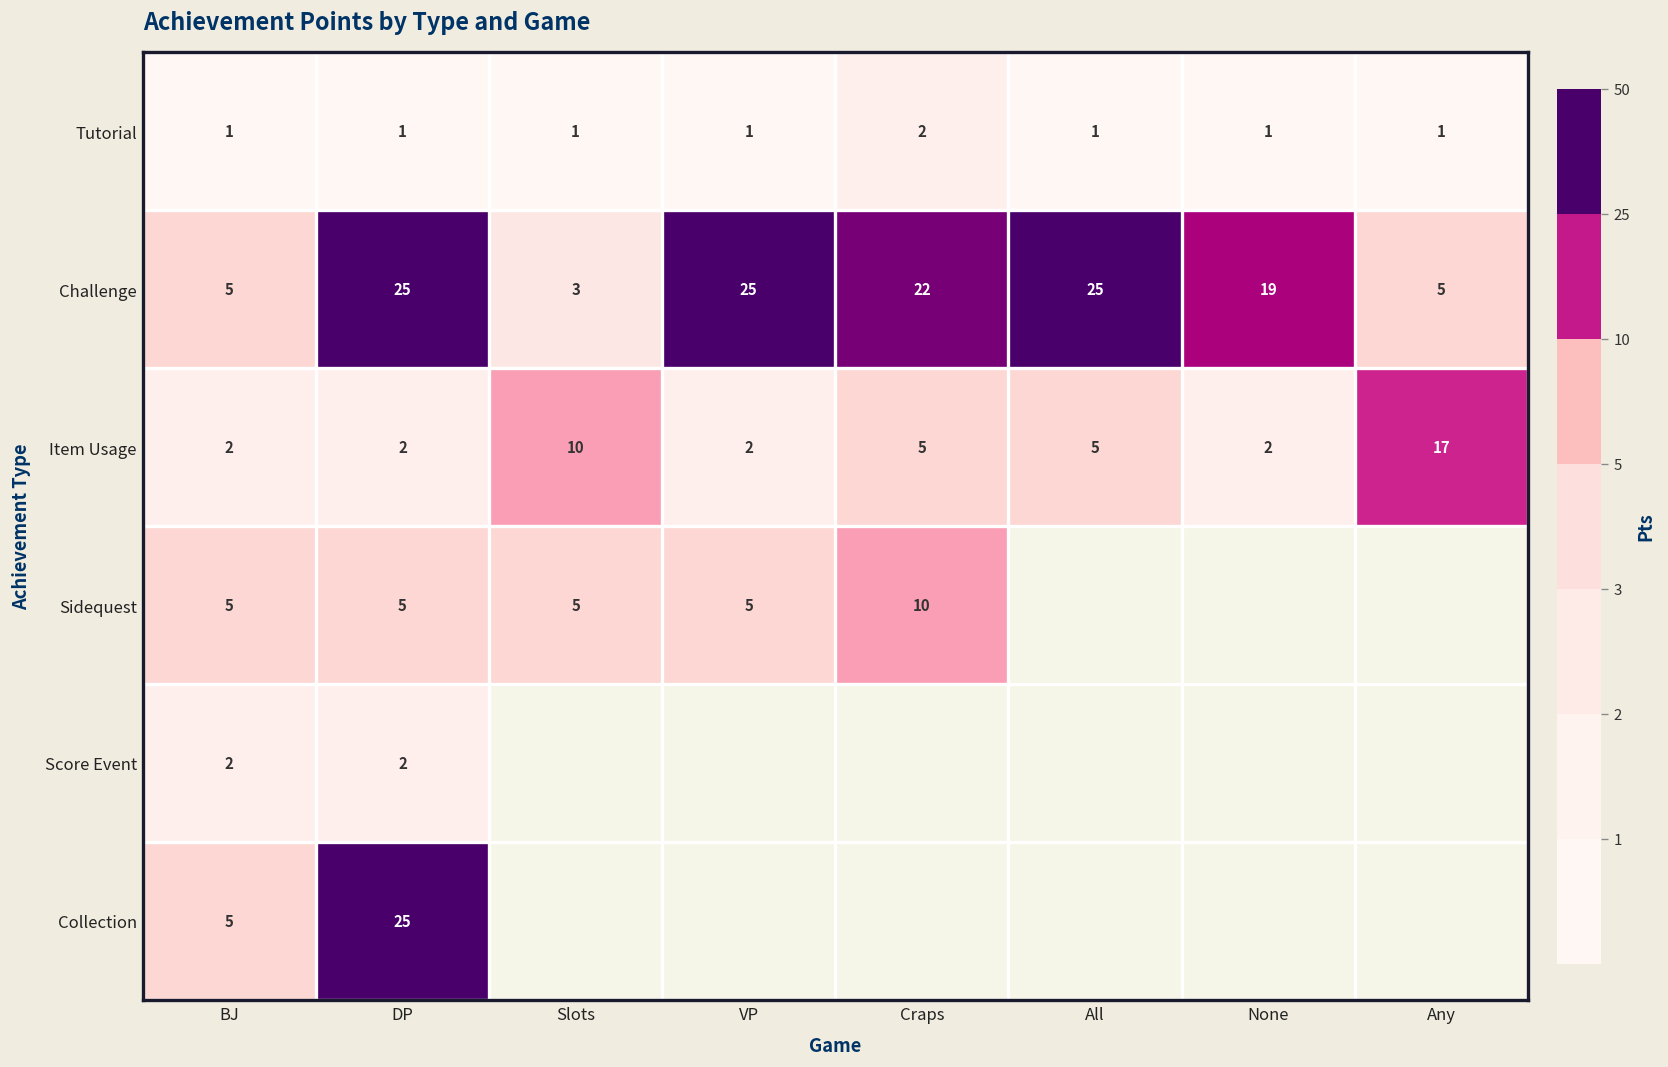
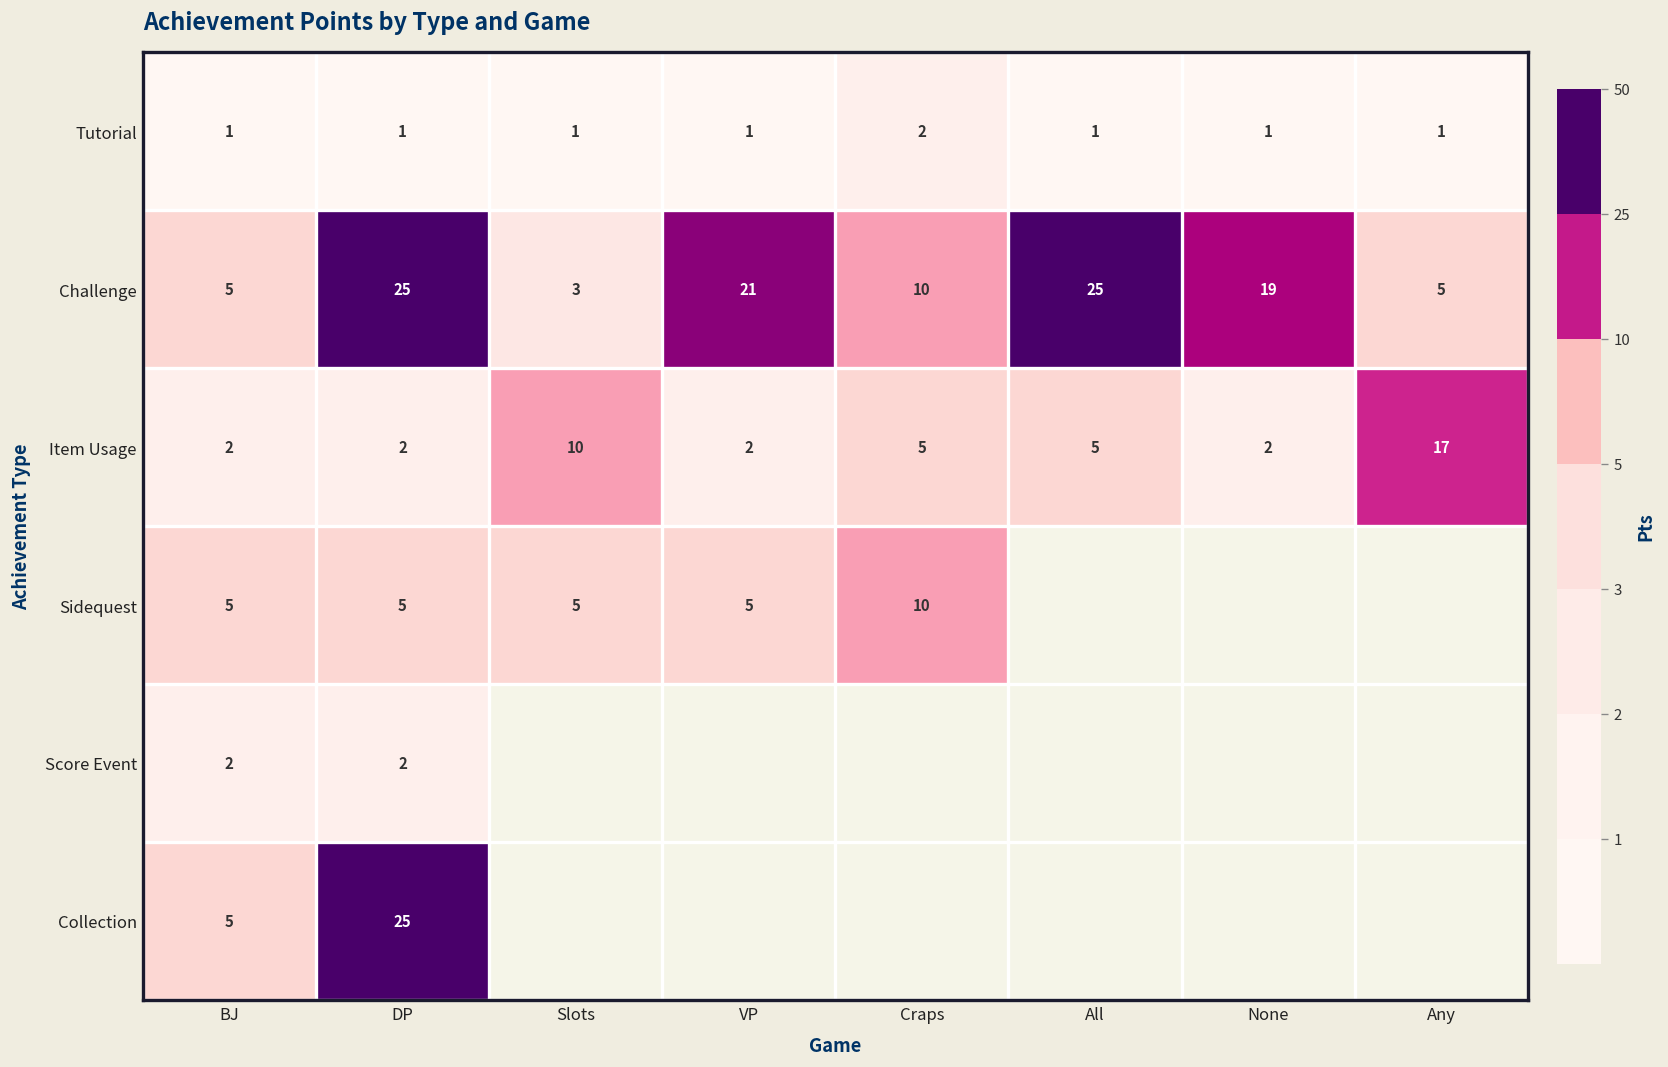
Challenge, VP: 25 -> 21
Challenge, Craps: 22 -> 10
